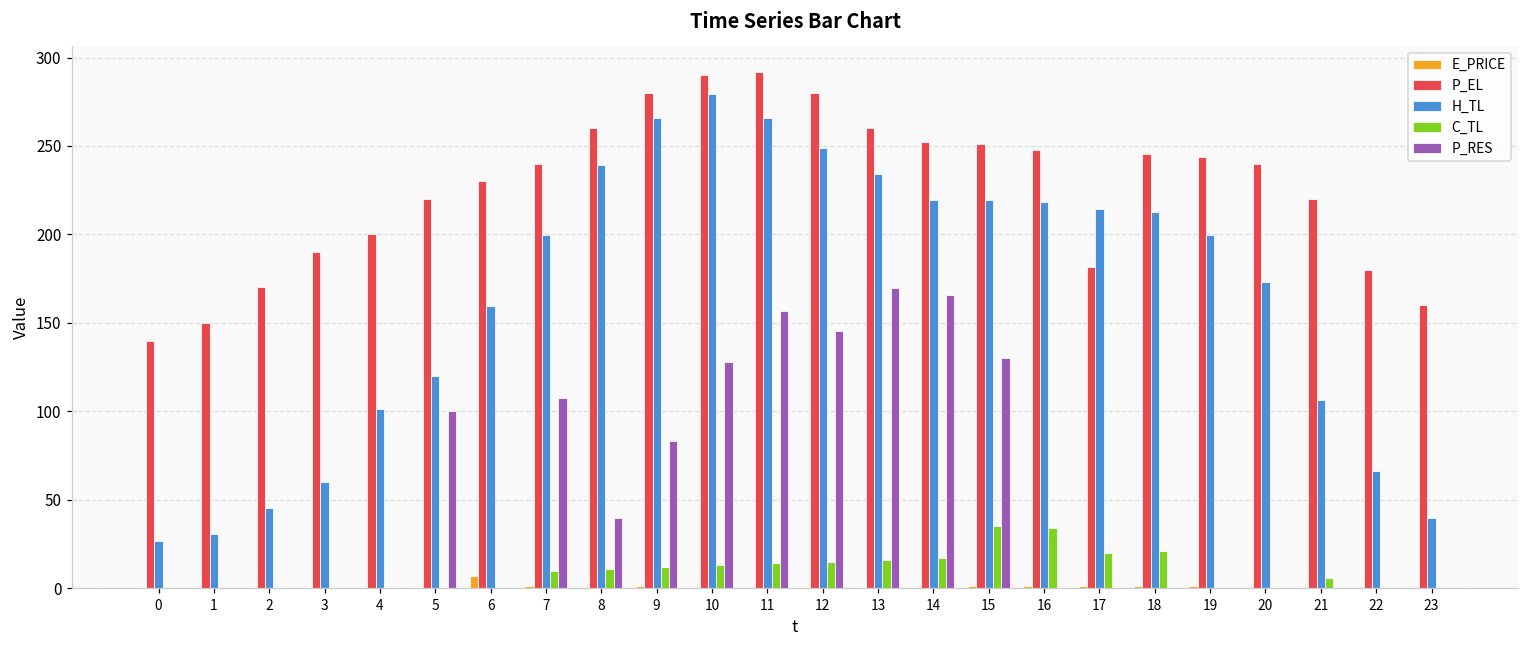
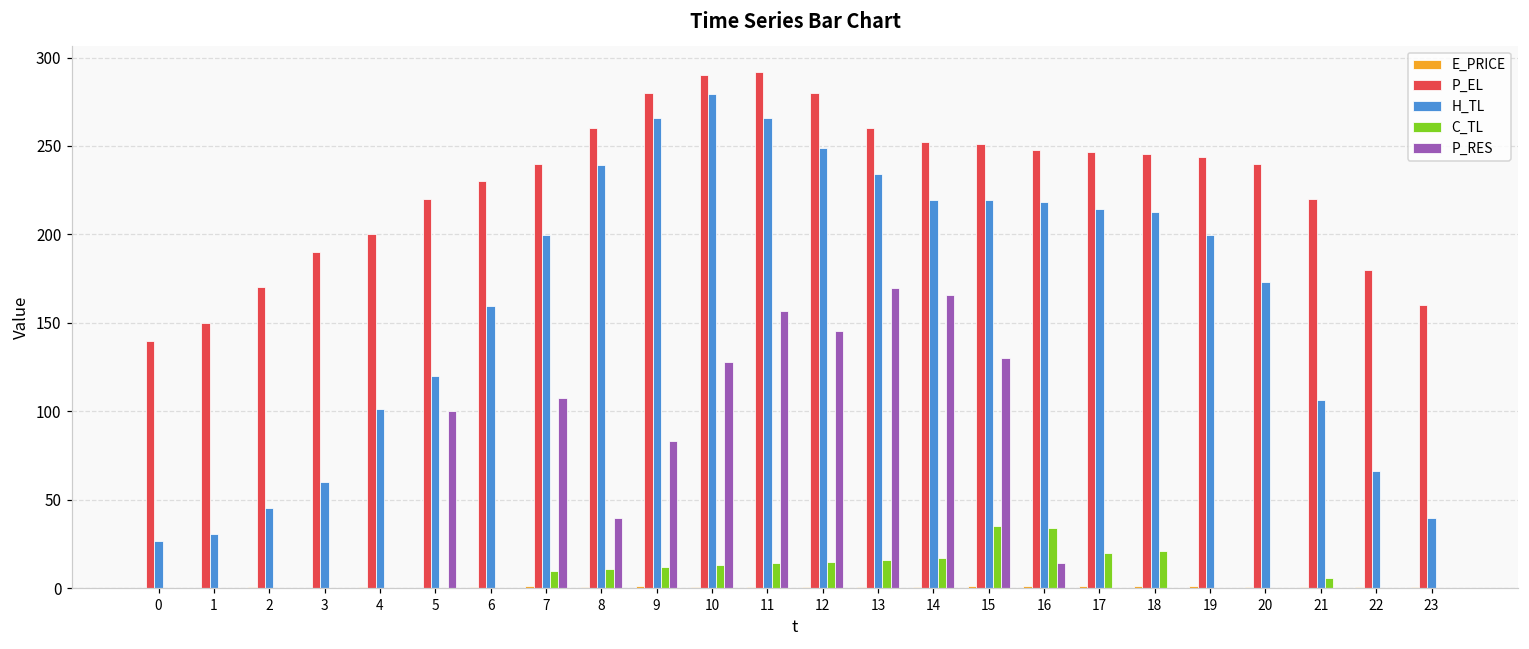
E_PRICE, 6: 7 -> 1
P_RES, 16: 0 -> 14
P_EL, 17: 182 -> 246
